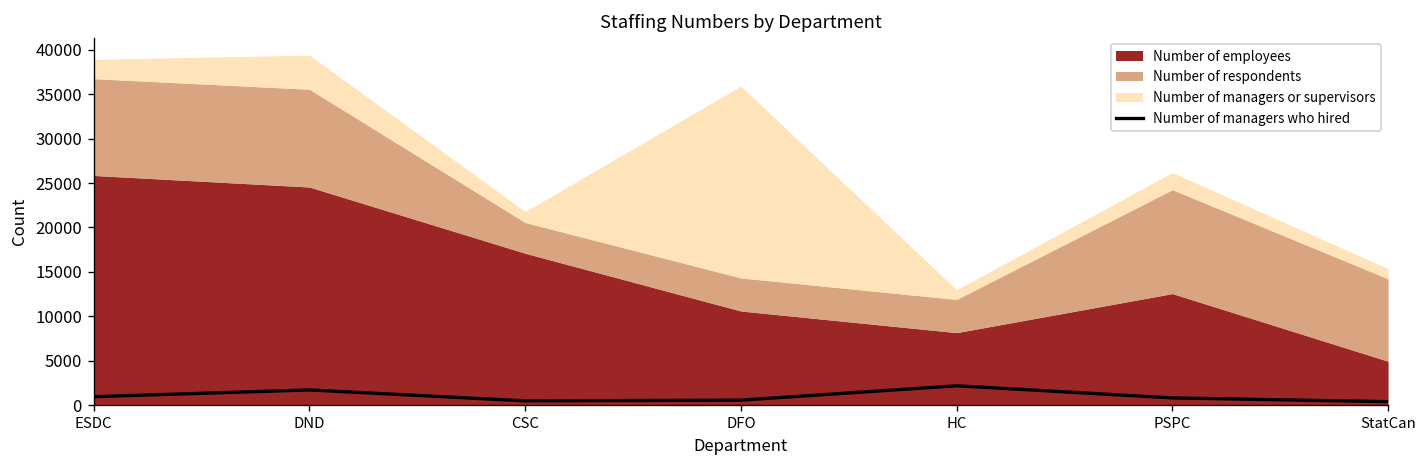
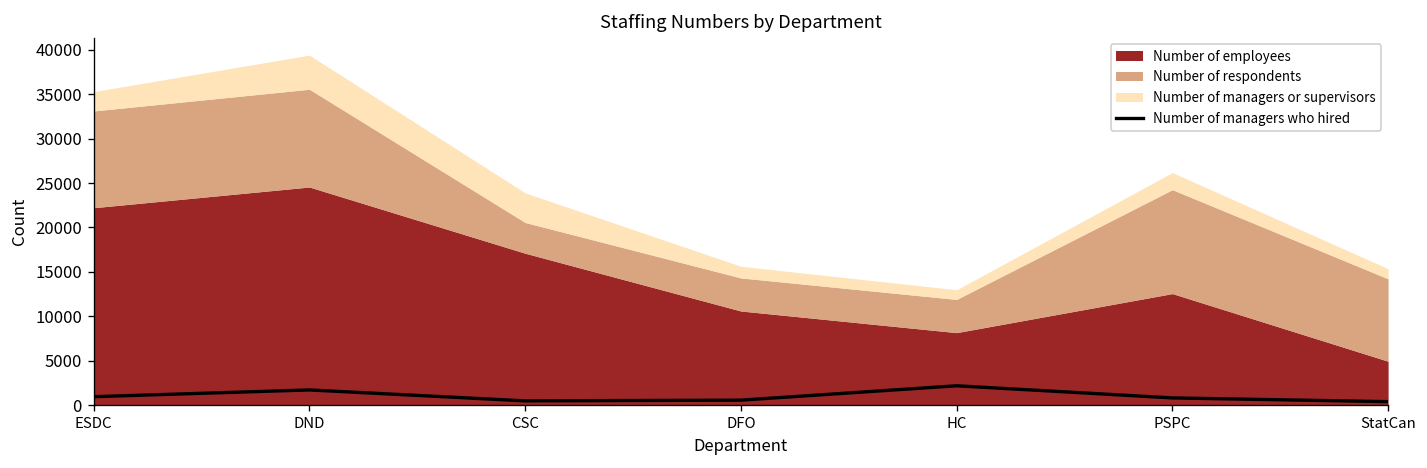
Number of employees, ESDC: 26000 -> 22000
Number of managers or supervisors, CSC: 1000 -> 3000
Number of managers or supervisors, DFO: 22000 -> 1000
